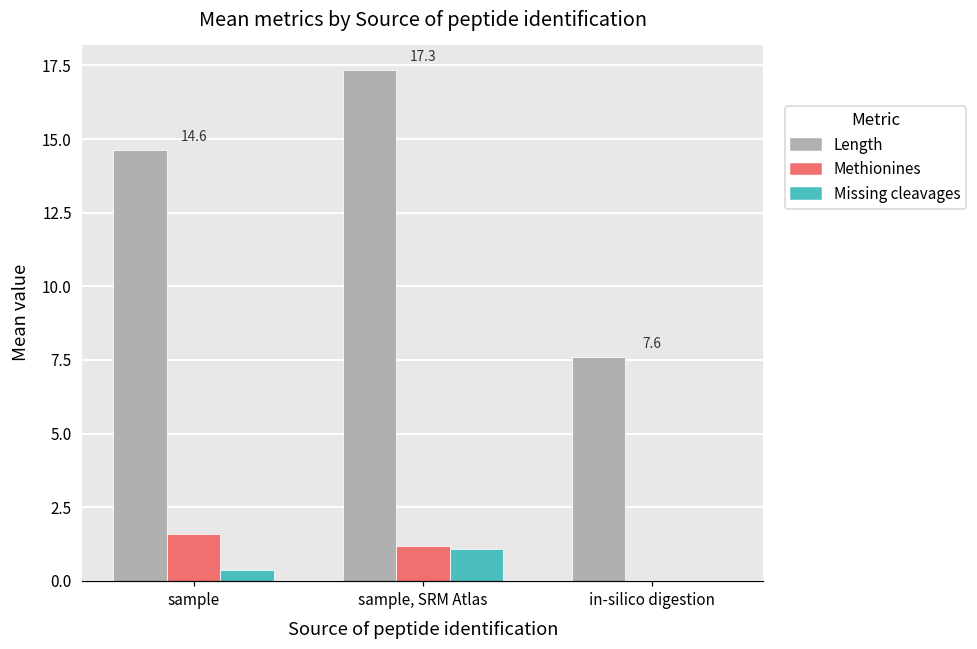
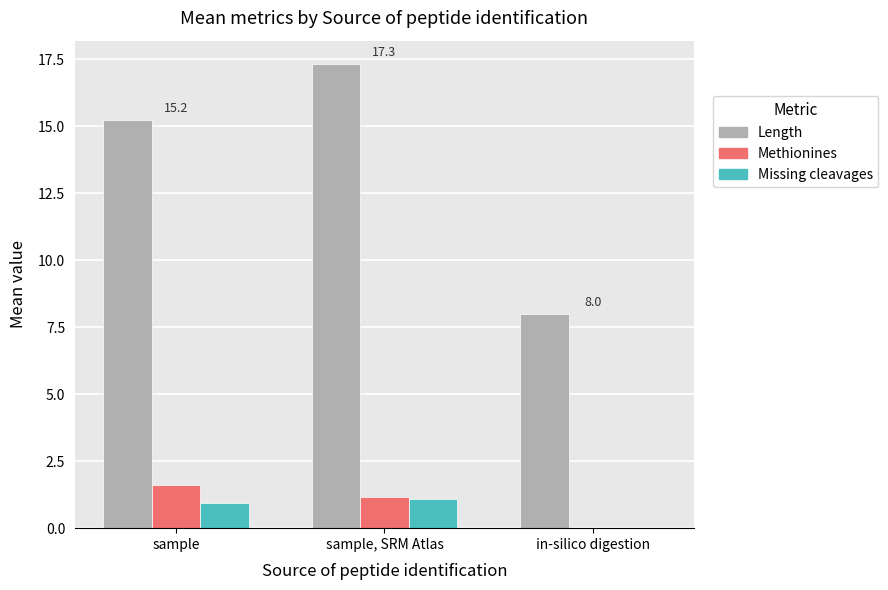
Length, sample: 14.6 -> 15.2
Missing cleavages, sample: 0.4 -> 0.9
Length, in-silico digestion: 7.6 -> 8.0
